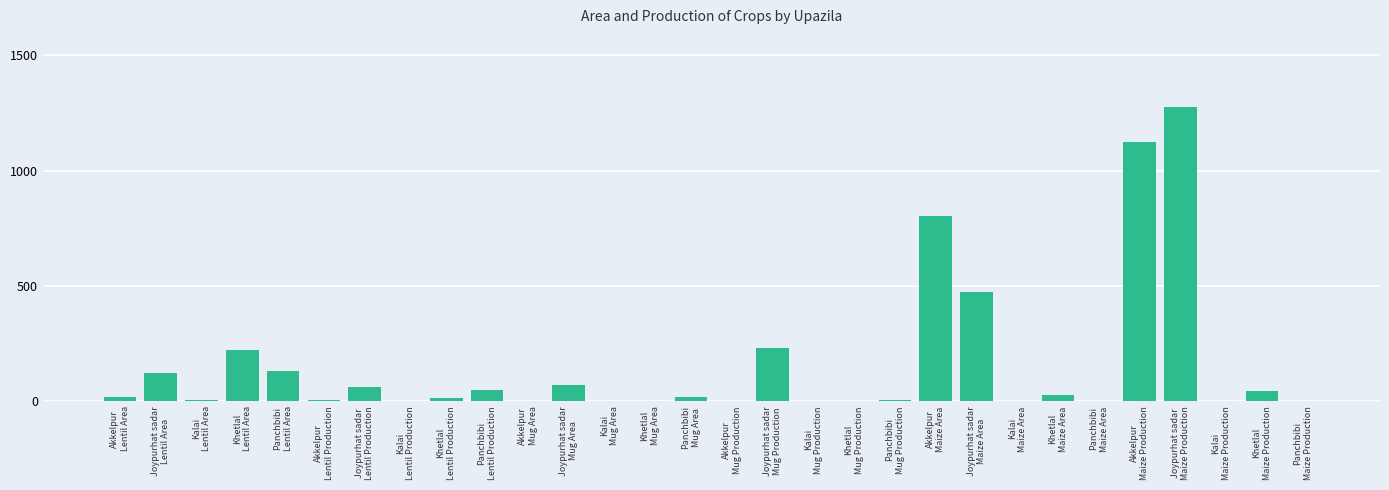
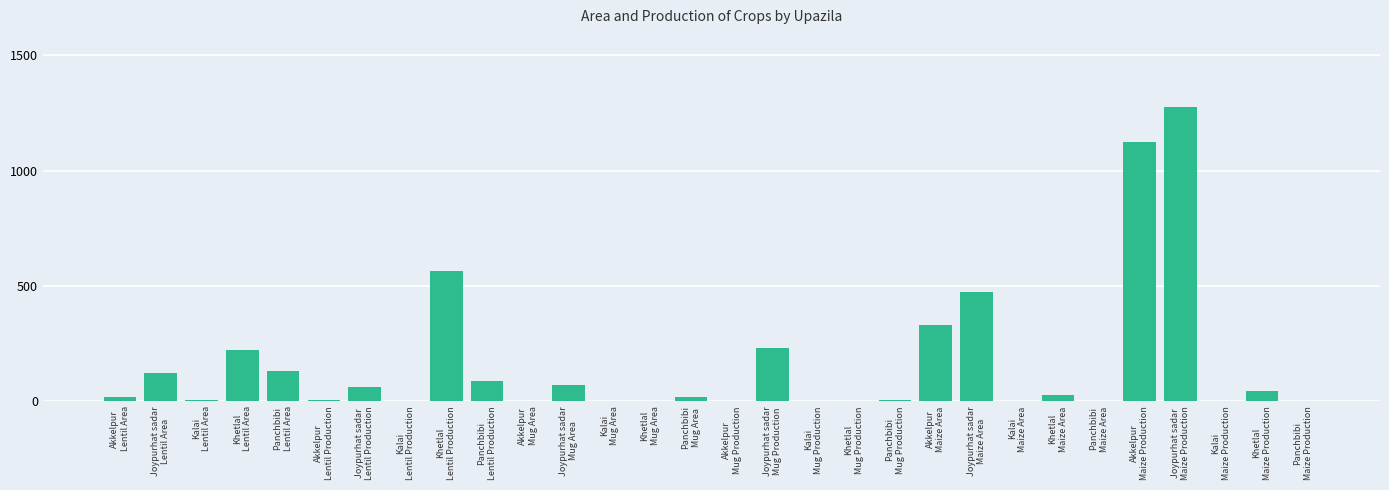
Khetlal Lentil Production: 20 -> 570
Panchbibi Lentil Production: 50 -> 90
Akkelpur Maize Area: 800 -> 330
